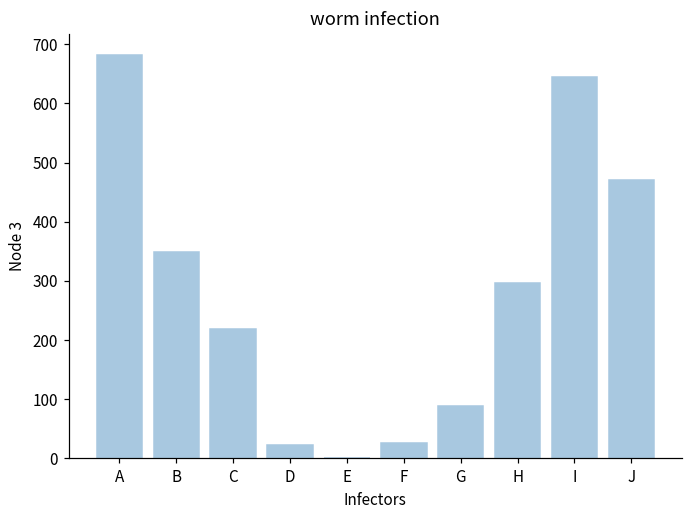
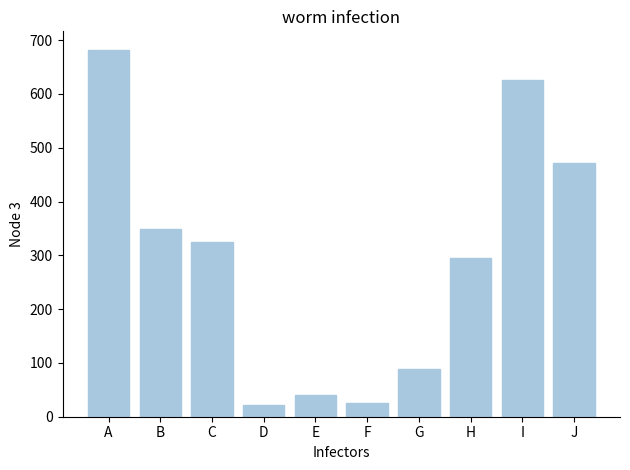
C: 220 -> 330
E: 0 -> 40
I: 650 -> 630
